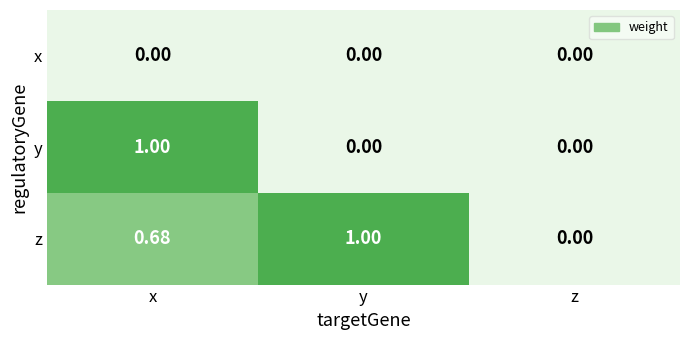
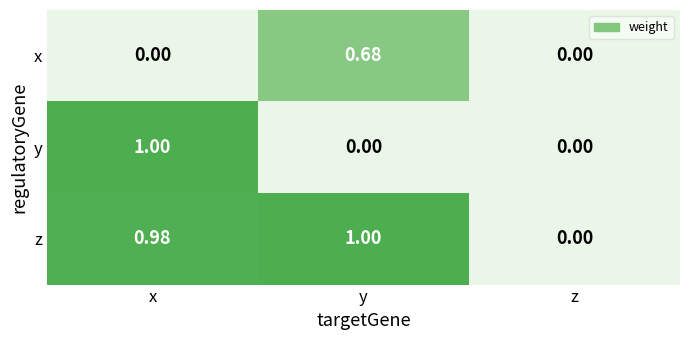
x, y: 0.00 -> 0.68
z, x: 0.68 -> 0.98
